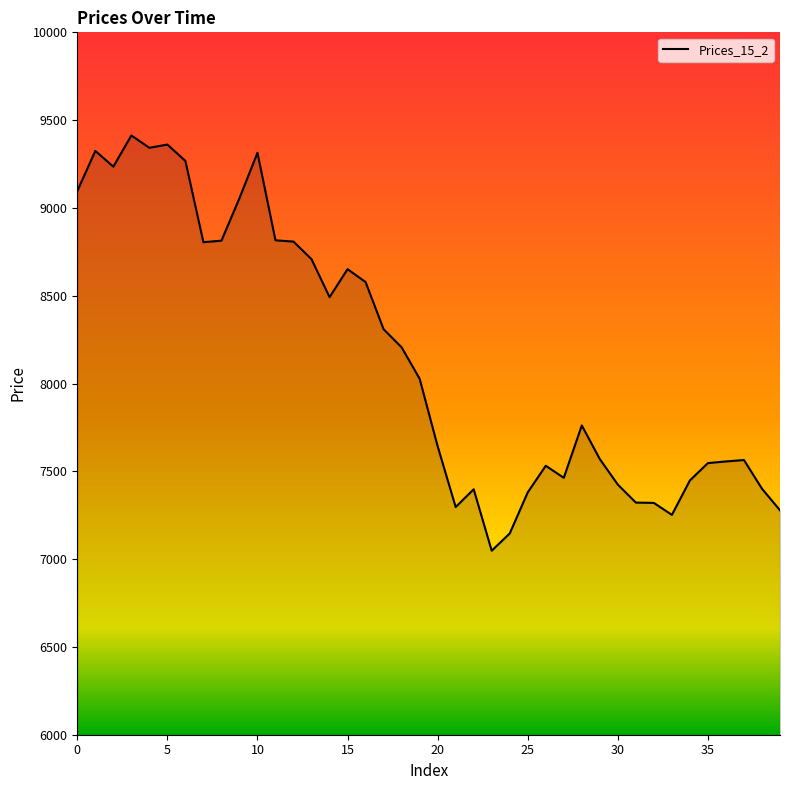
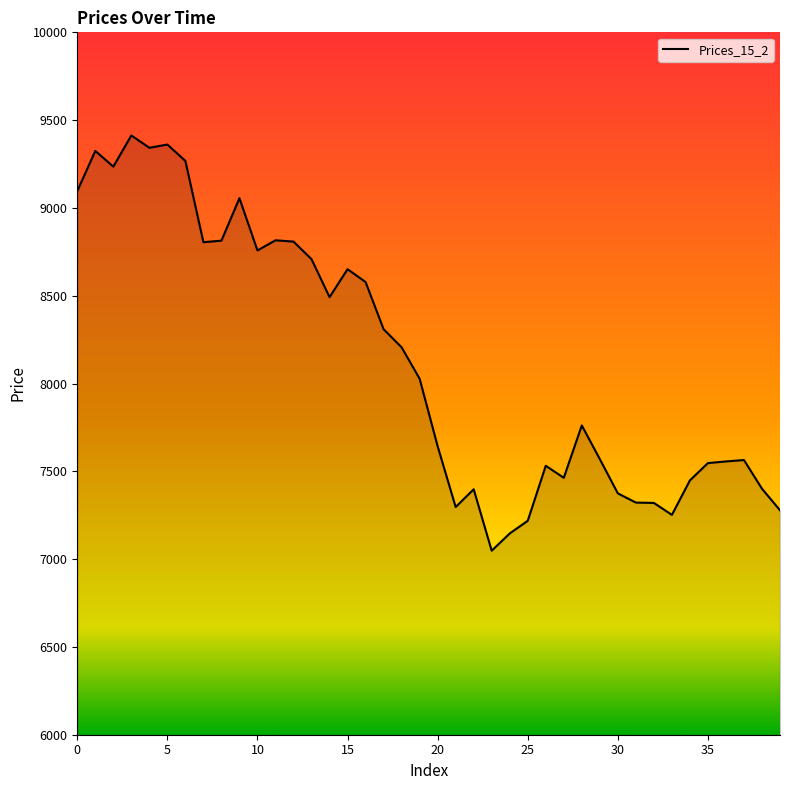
10: 9310 -> 8760
25: 7380 -> 7220
30: 7420 -> 7370
